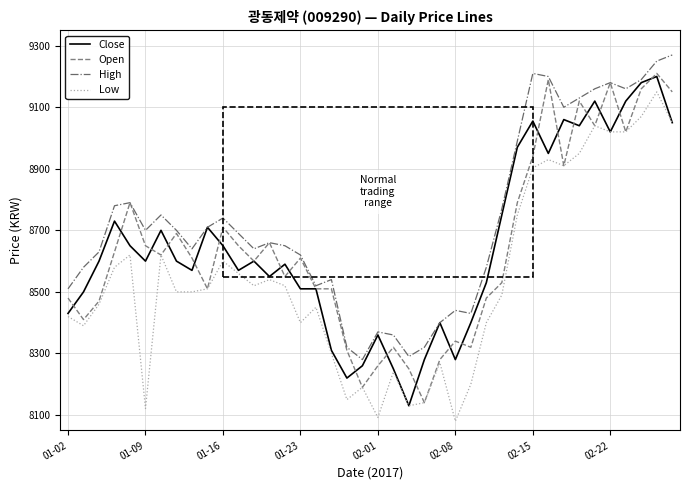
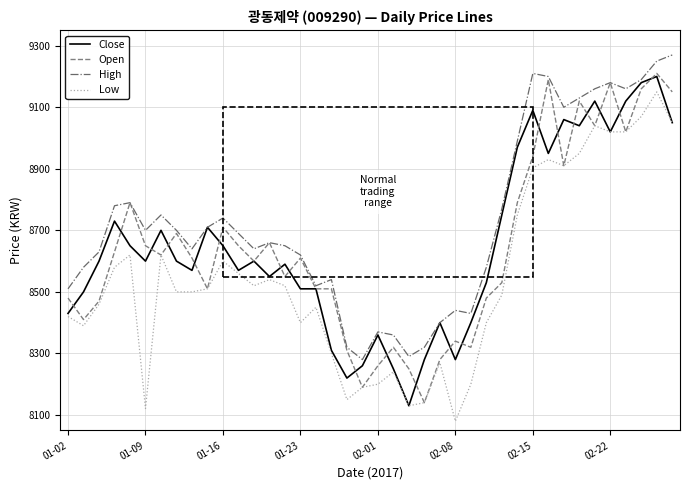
Low, 02-01: 8090 -> 8200
Close, 02-15: 9060 -> 9090
